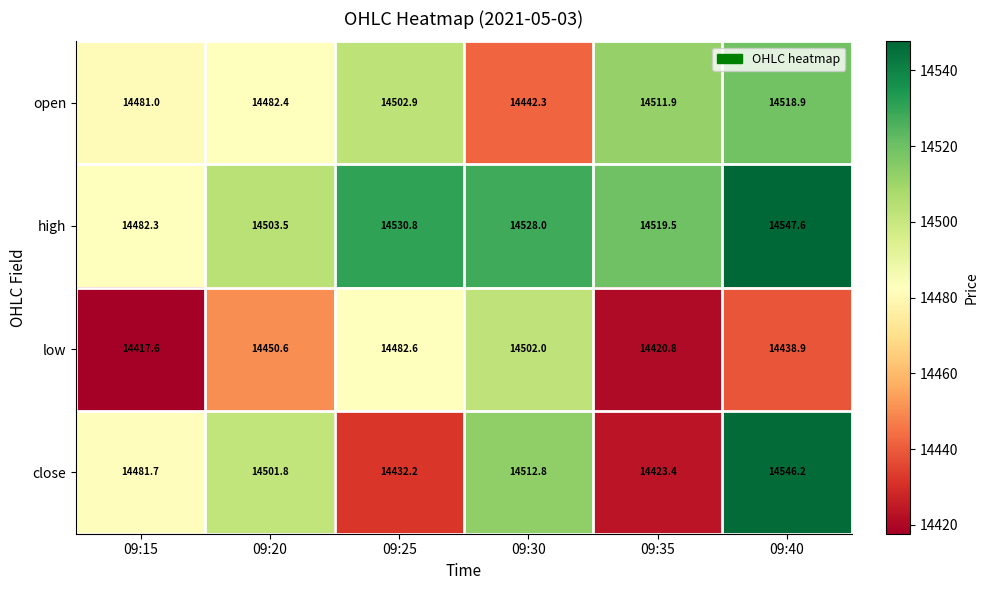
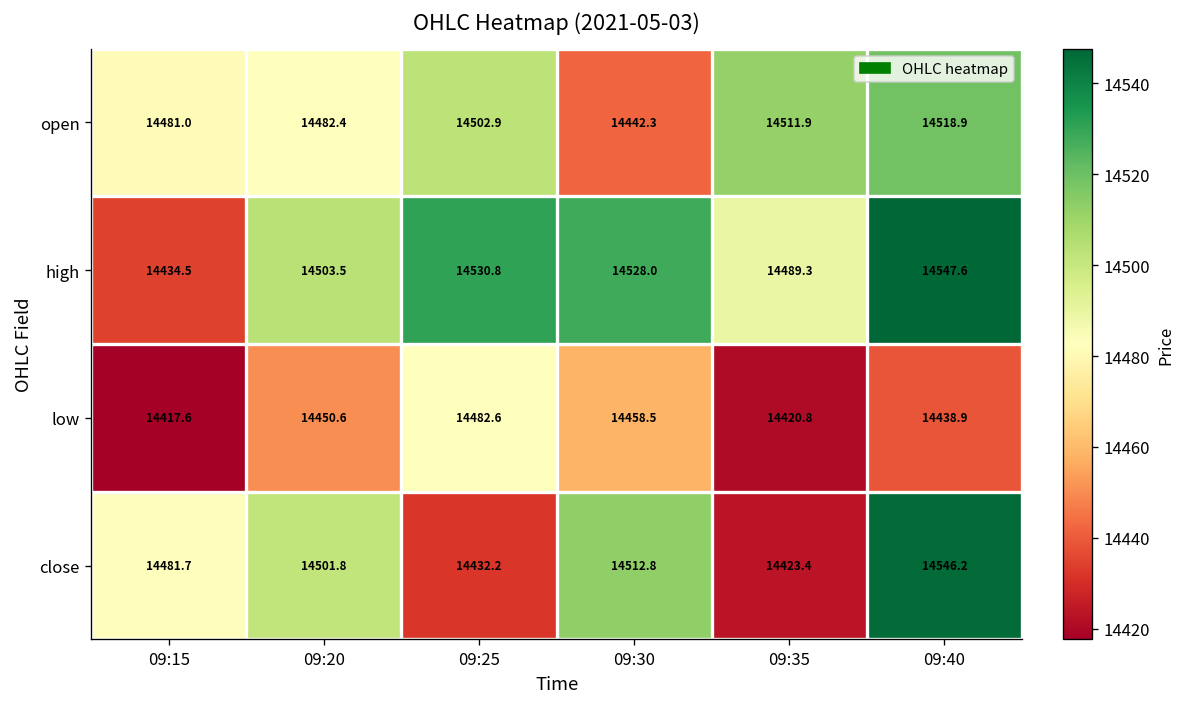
high, 09:15: 14482.3 -> 14434.5
high, 09:35: 14519.5 -> 14489.3
low, 09:30: 14502.0 -> 14458.5
